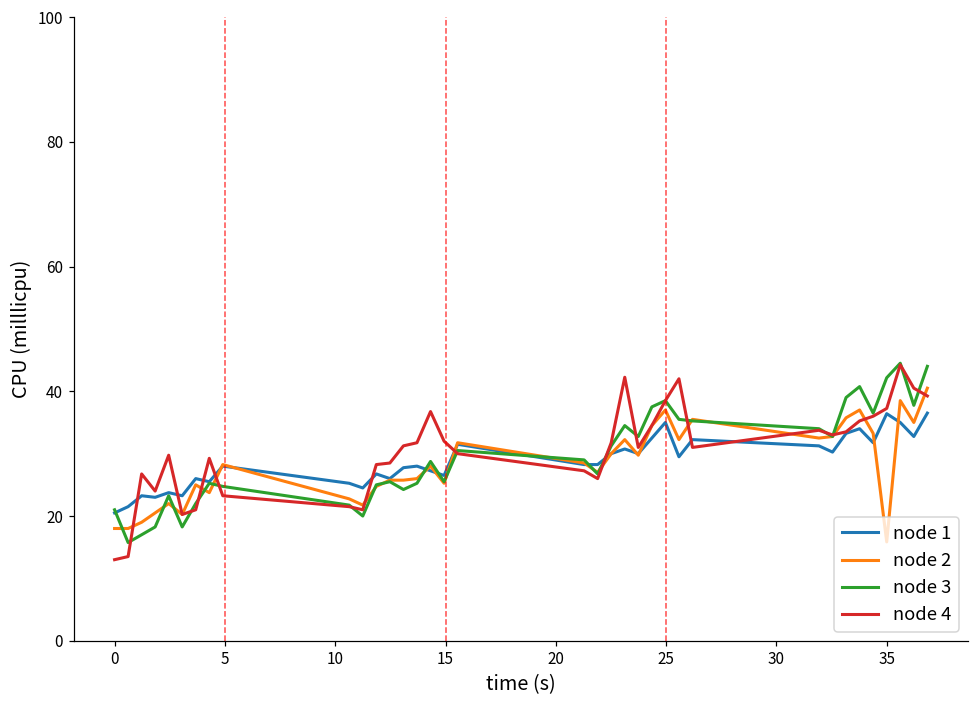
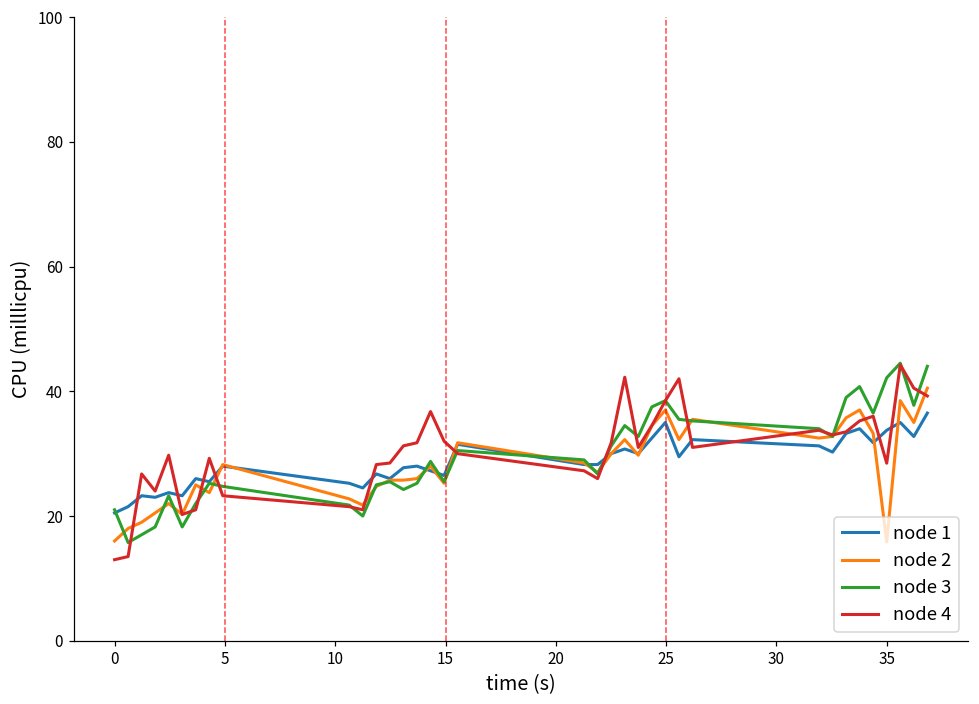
node 2, 0: 18 -> 16
node 1, 35: 36 -> 34
node 4, 35: 37 -> 28
